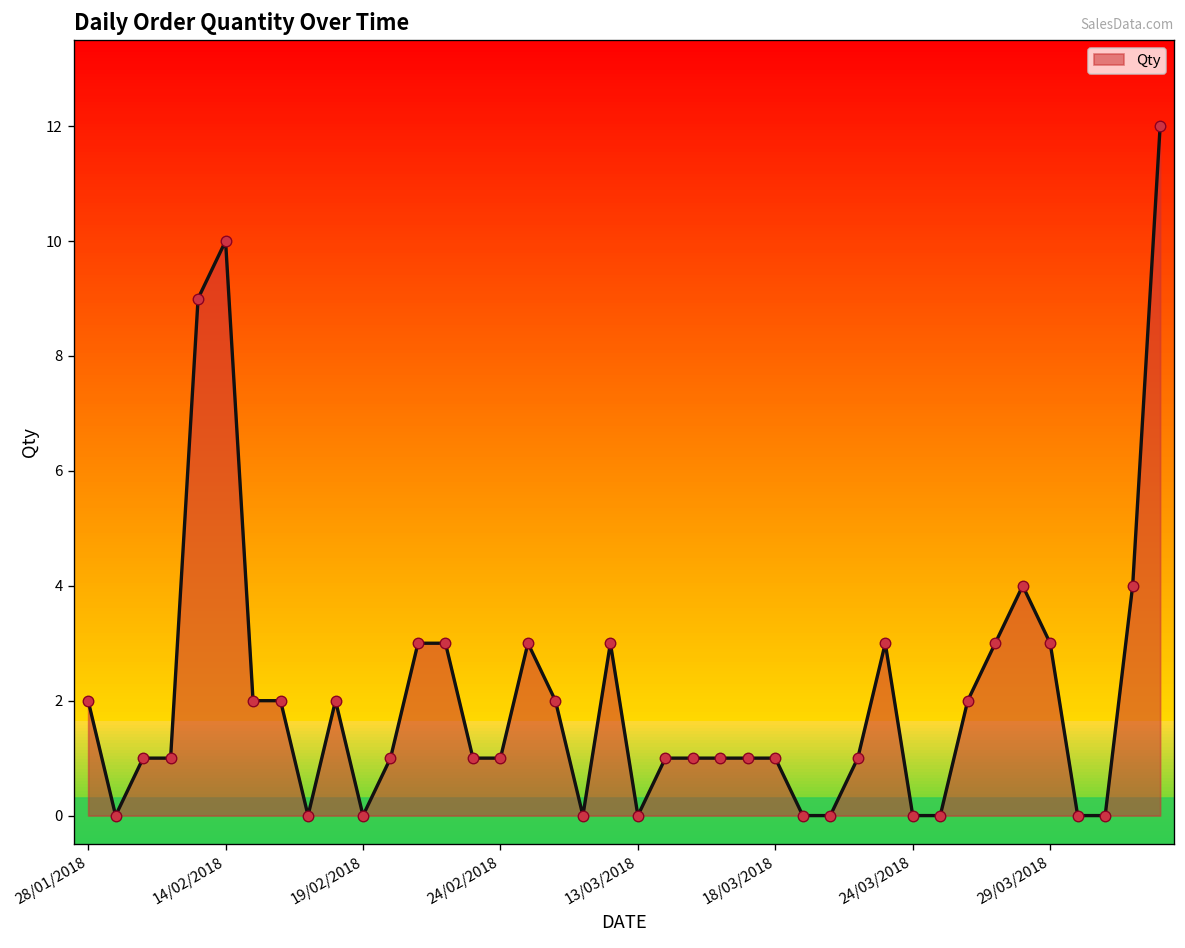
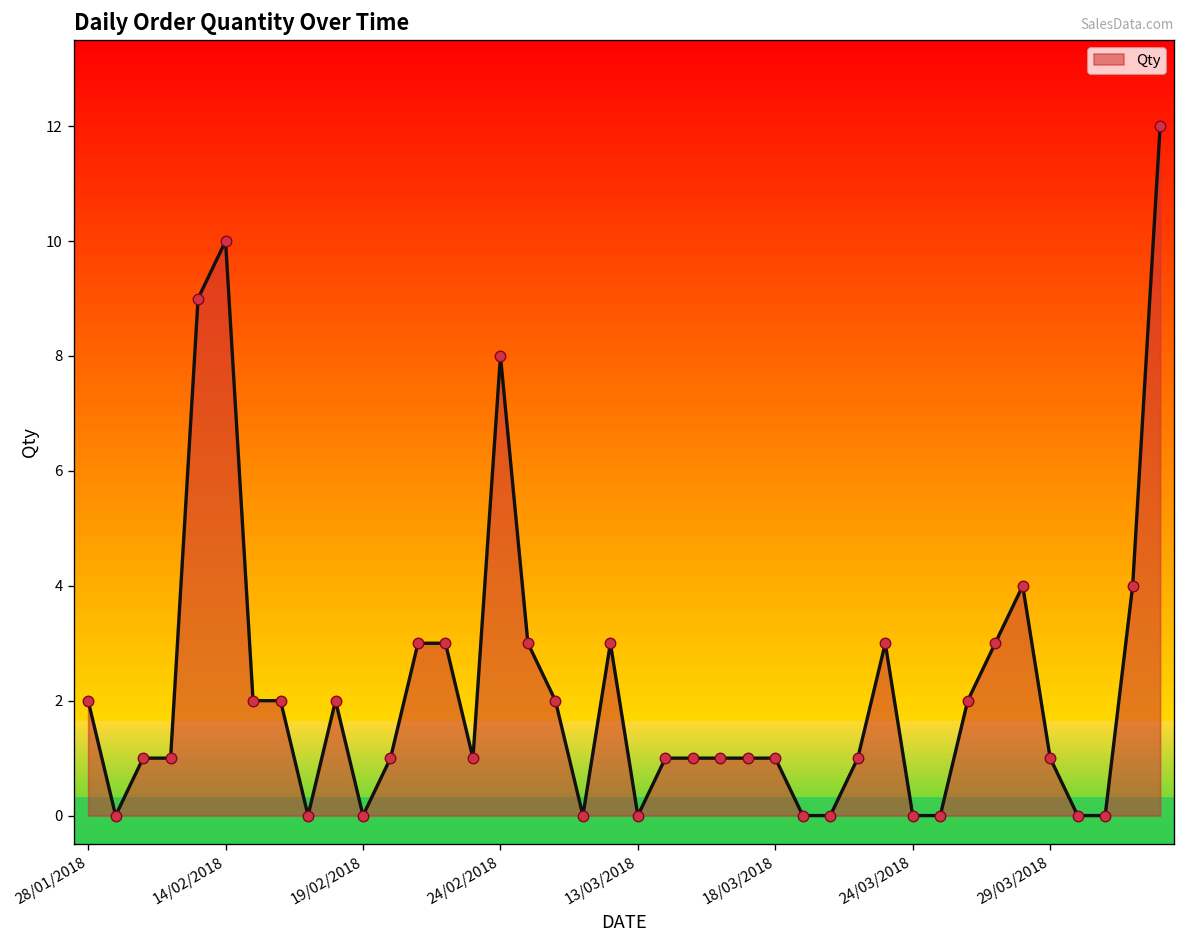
24/02/2018: 1 -> 8
29/03/2018: 3 -> 1
